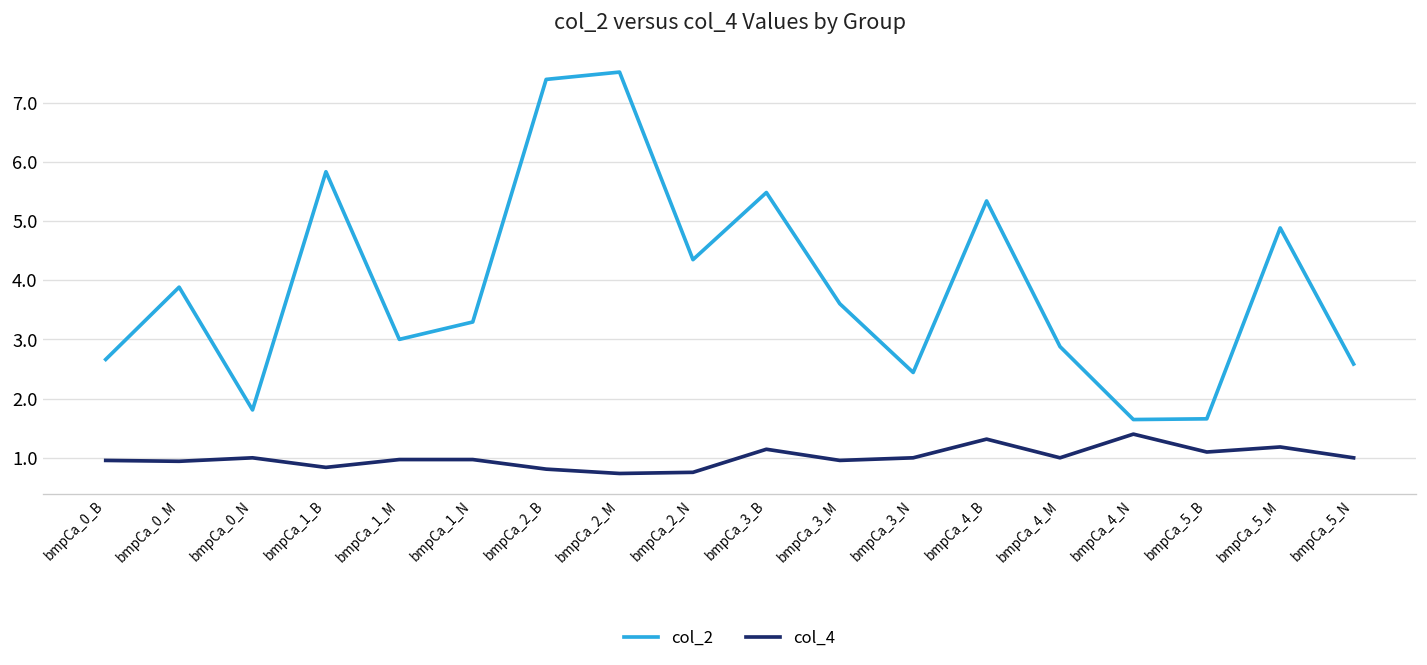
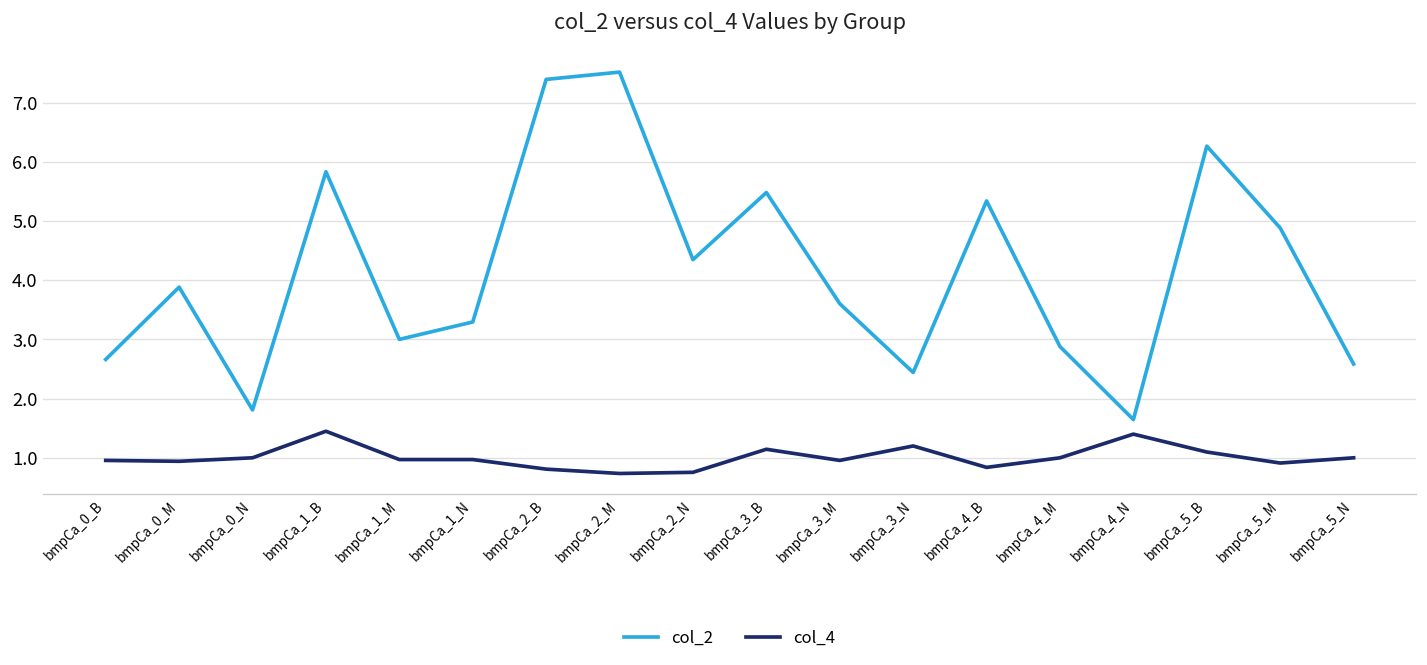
col_4, bmpCa_1_B: 0.8 -> 1.4
col_4, bmpCa_3_N: 1.0 -> 1.2
col_4, bmpCa_4_B: 1.3 -> 0.8
col_2, bmpCa_5_B: 1.7 -> 6.3
col_4, bmpCa_5_M: 1.2 -> 0.9
